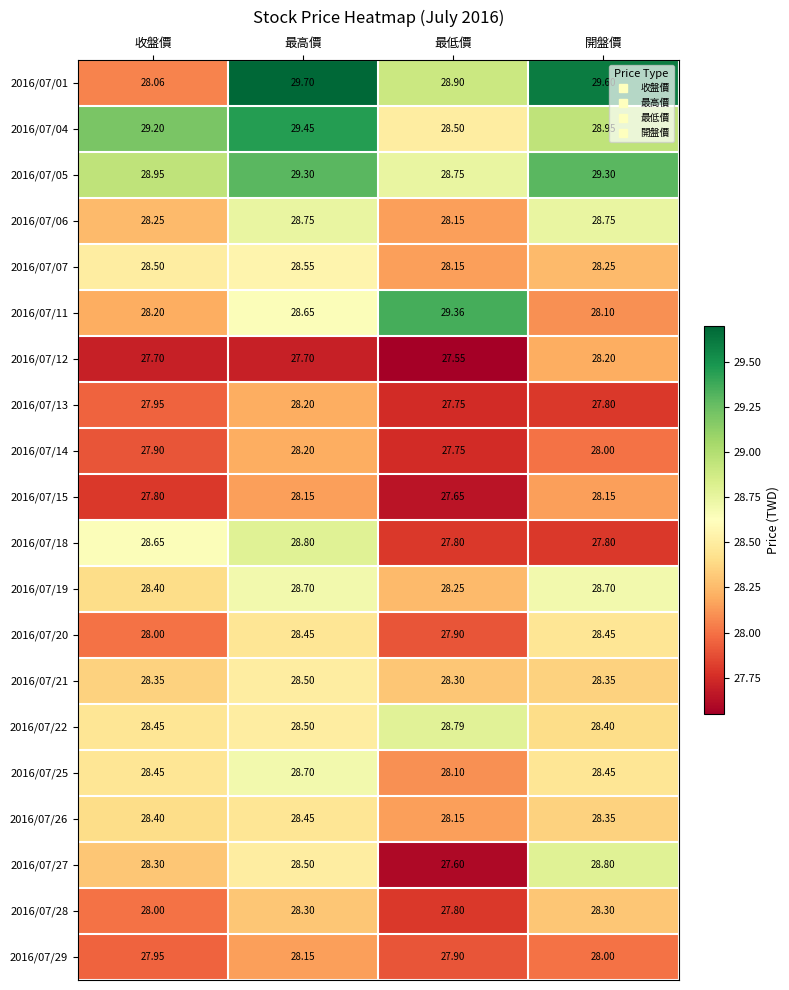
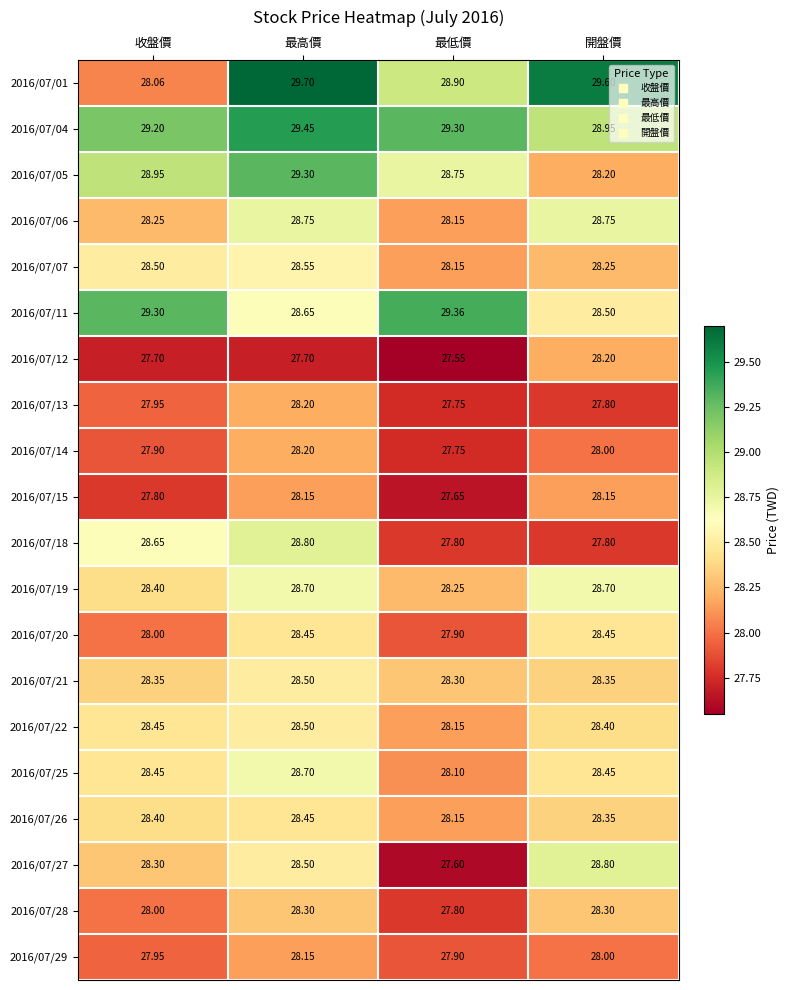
2016/07/04, 最低價: 28.50 -> 29.30
2016/07/05, 開盤價: 29.30 -> 28.20
2016/07/11, 收盤價: 28.20 -> 29.30
2016/07/11, 開盤價: 28.10 -> 28.50
2016/07/22, 最低價: 28.79 -> 28.15
